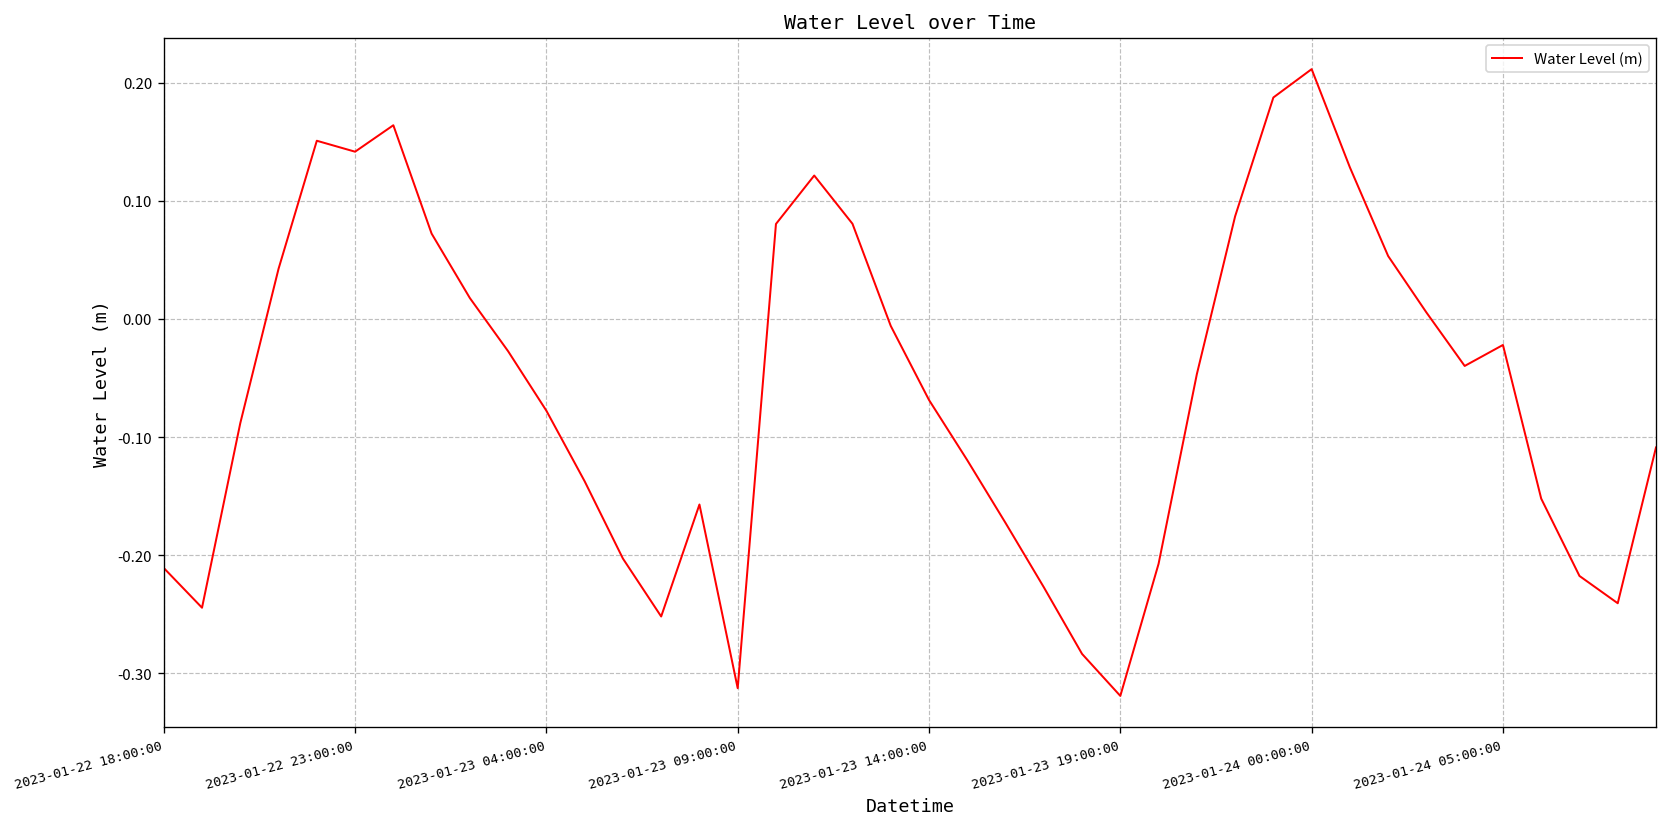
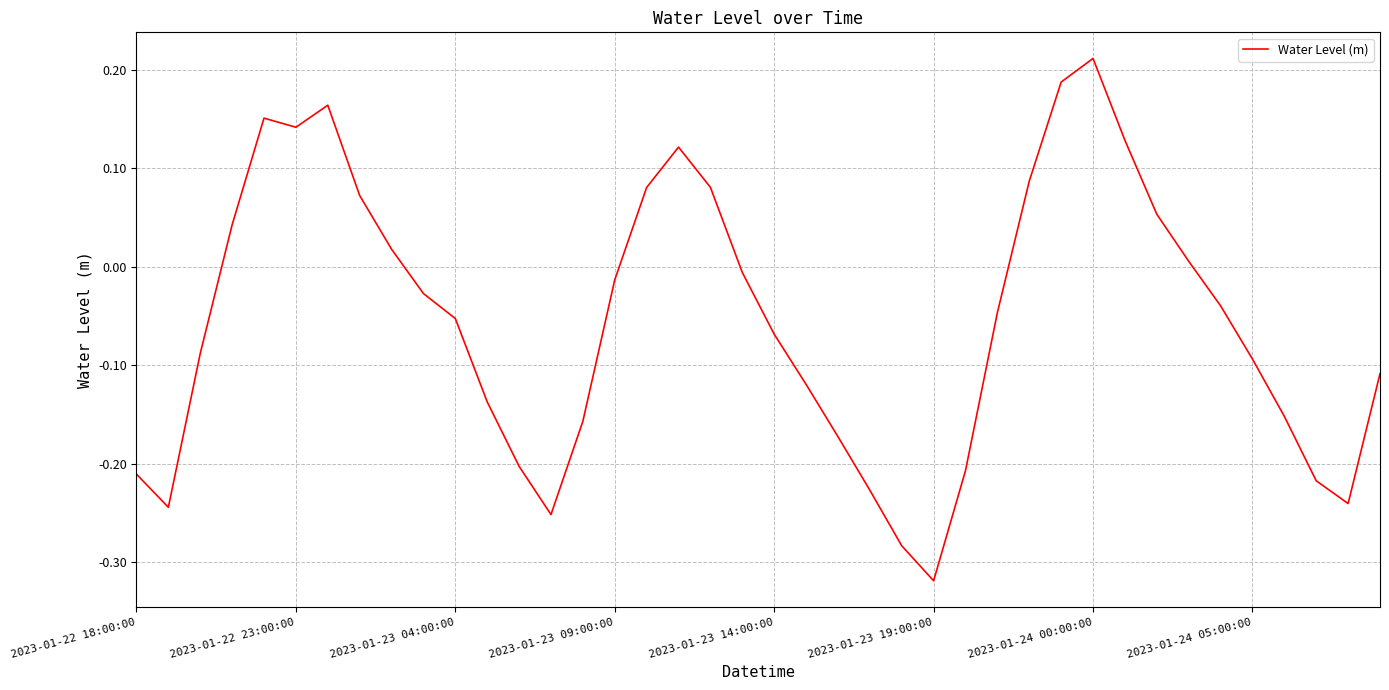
2023-01-23 04:00:00: -0.08 -> -0.05
2023-01-23 09:00:00: -0.31 -> -0.01
2023-01-24 05:00:00: -0.02 -> -0.09
